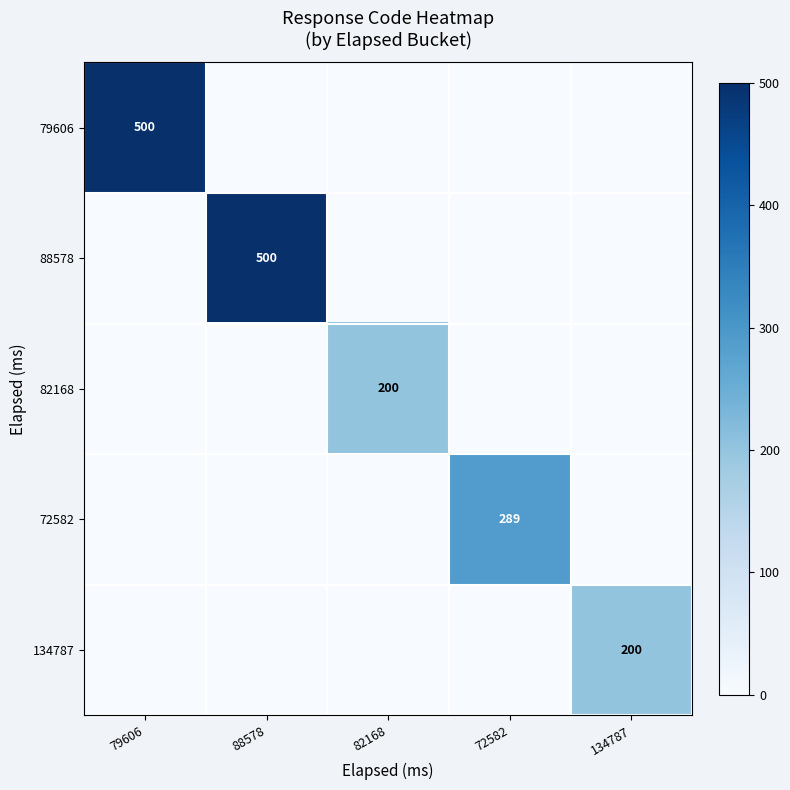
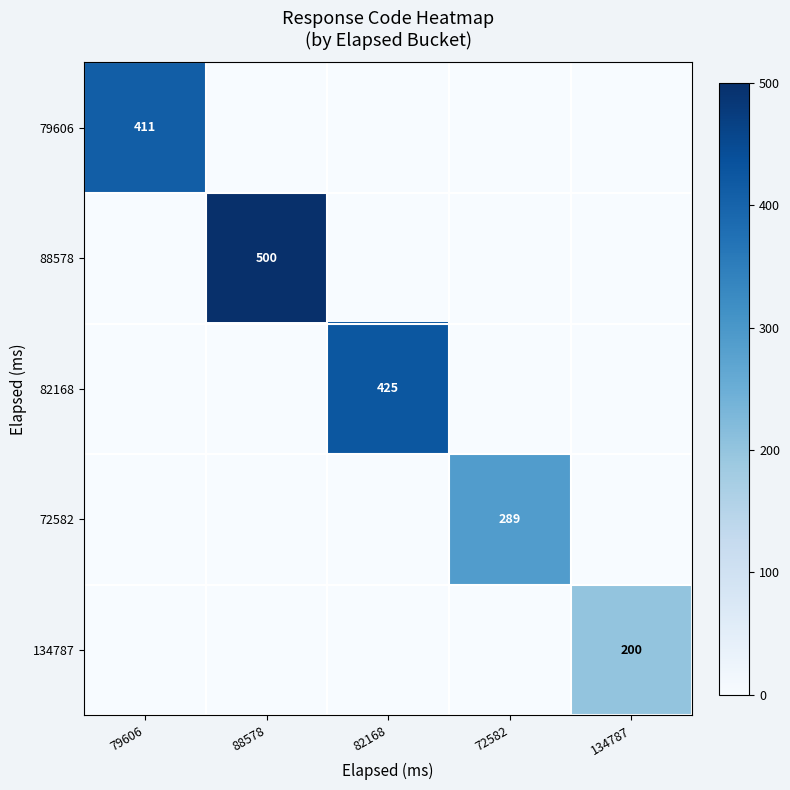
79606, 79606: 500 -> 411
82168, 82168: 200 -> 425
